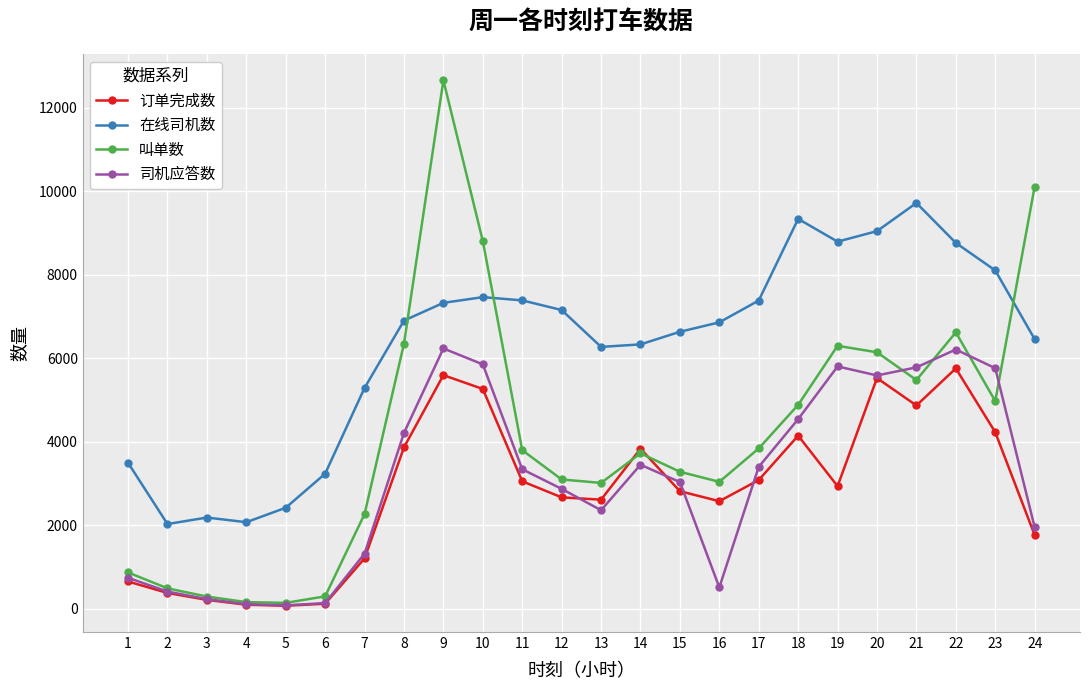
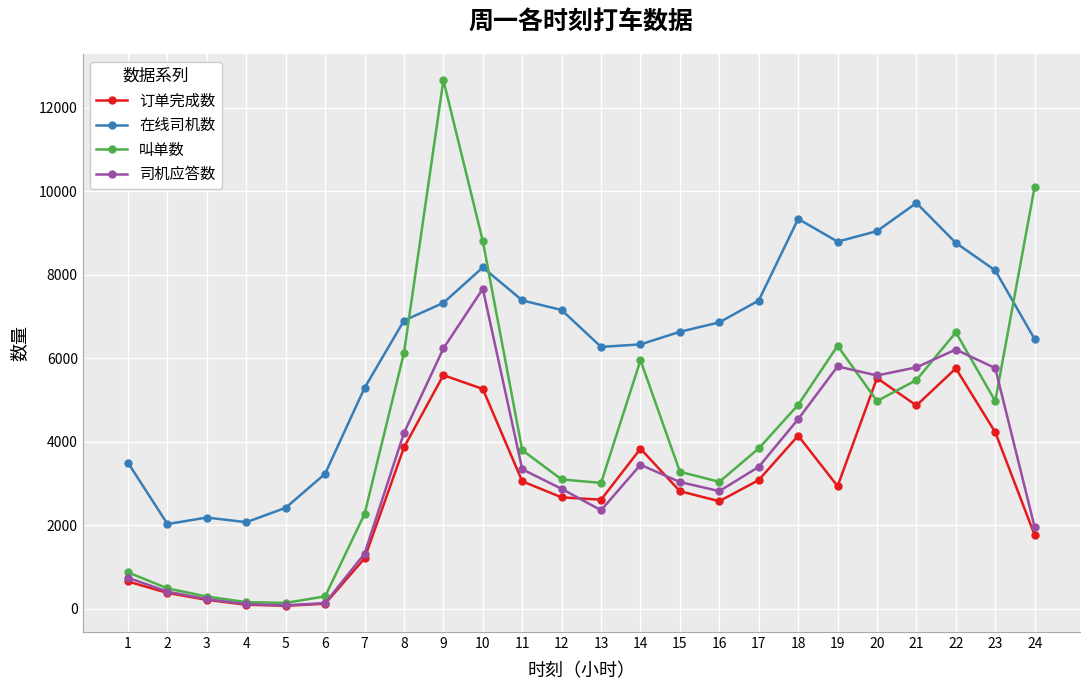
叫单数, 8: 6300 -> 6100
在线司机数, 10: 7500 -> 8200
司机应答数, 10: 5900 -> 7700
叫单数, 14: 3700 -> 6000
司机应答数, 16: 500 -> 2800
叫单数, 20: 6100 -> 5000
